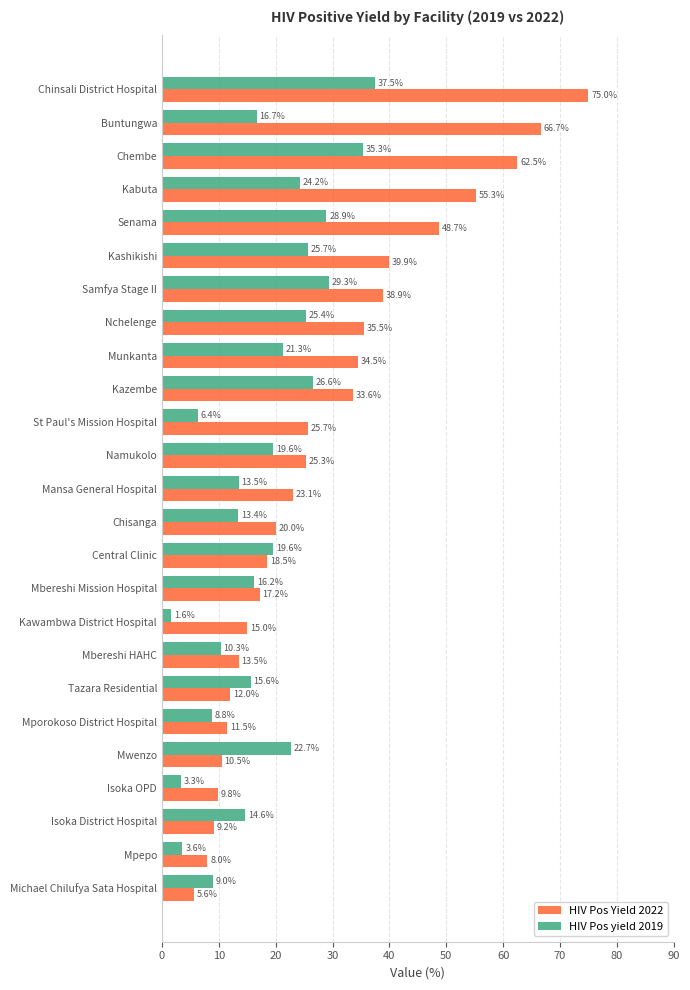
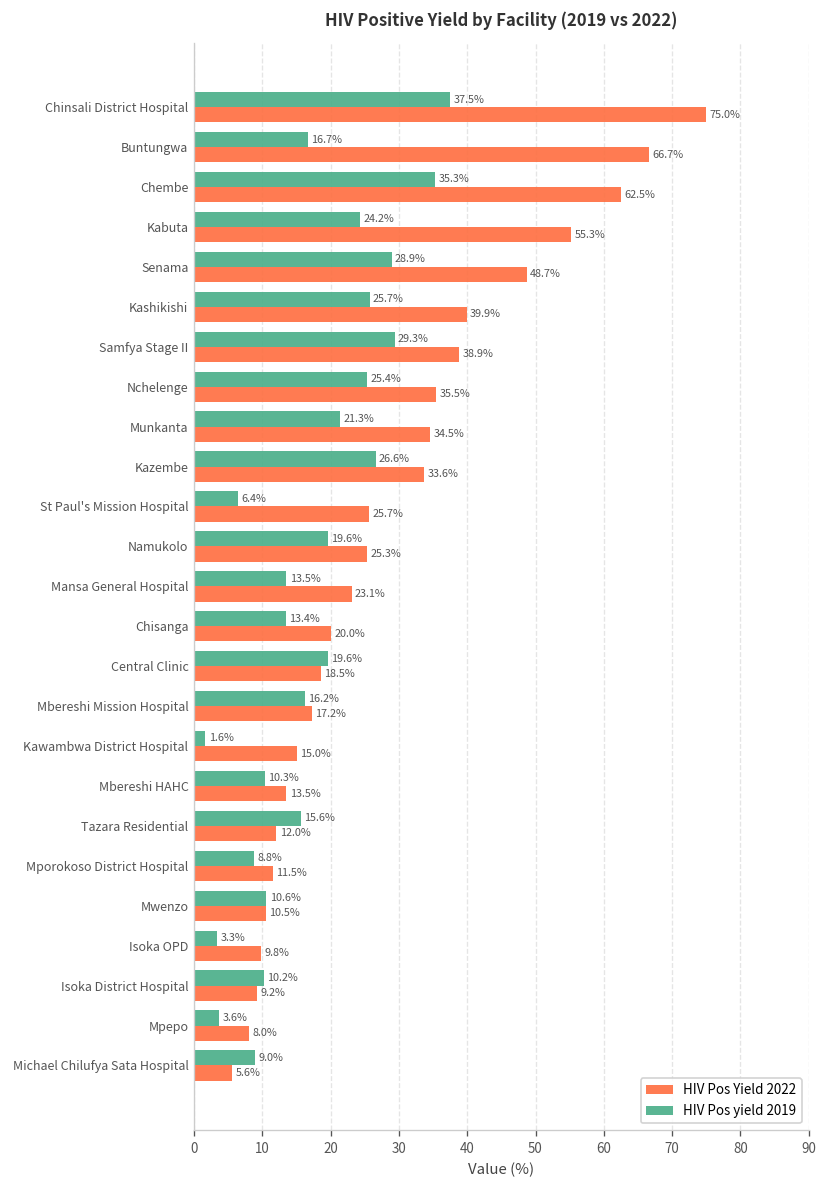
HIV Pos yield 2019, Mwenzo: 22.7% -> 10.6%
HIV Pos yield 2019, Isoka District Hospital: 14.6% -> 10.2%
